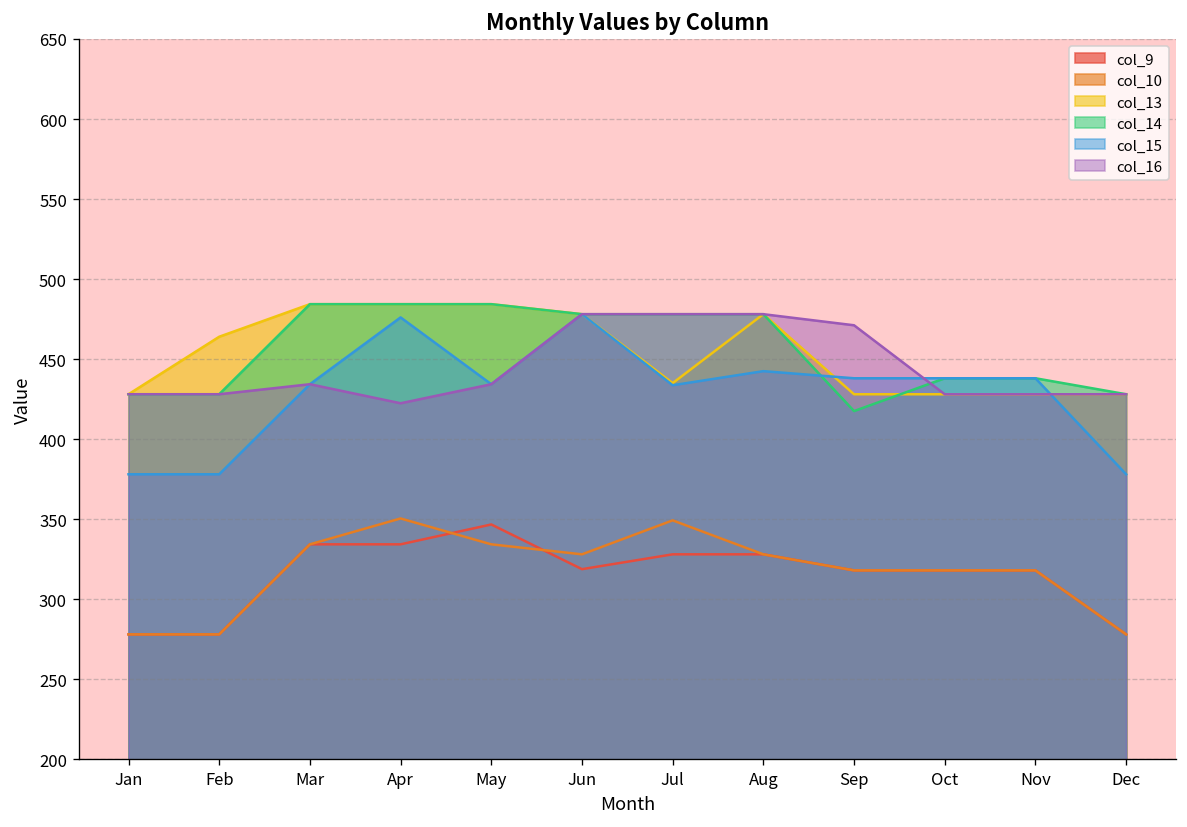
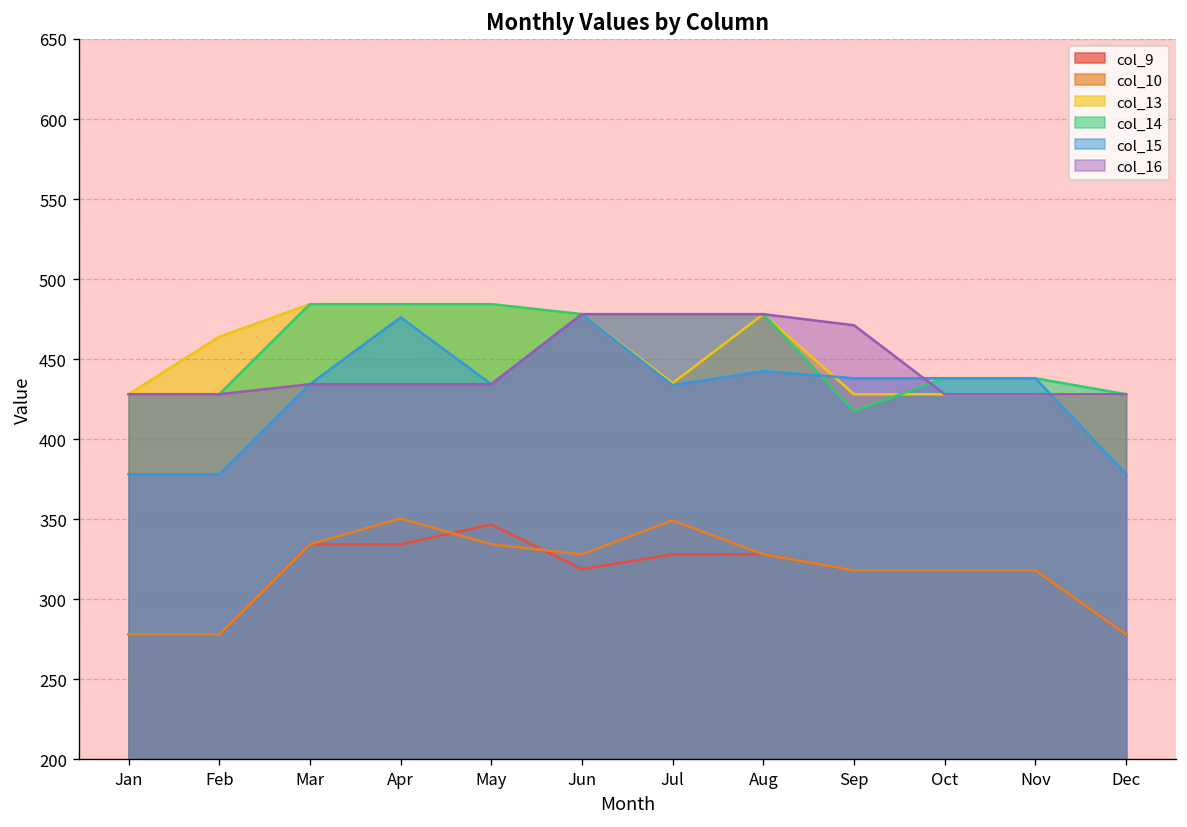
col_16, Apr: 422 -> 434
